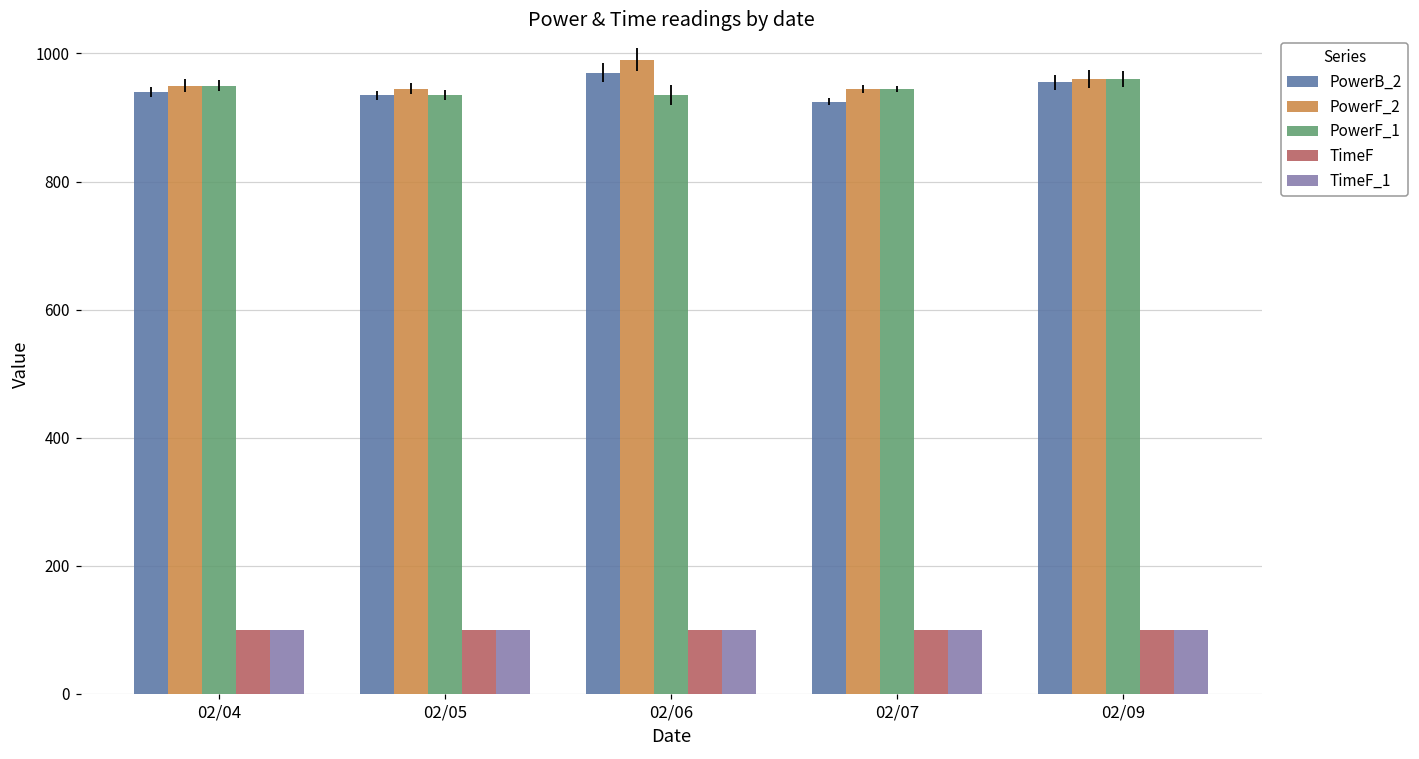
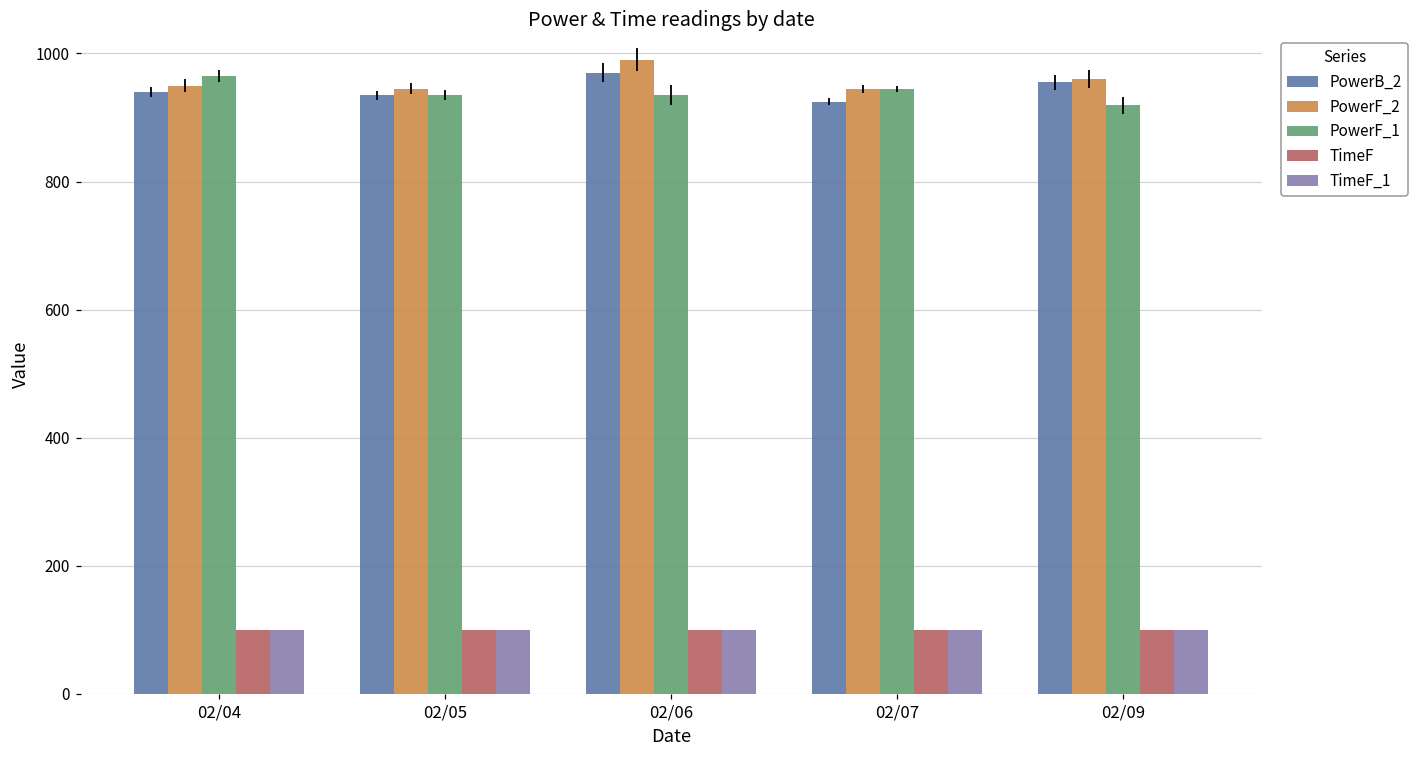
PowerF_1, 02/04: 950 -> 970
PowerF_1, 02/09: 960 -> 920
